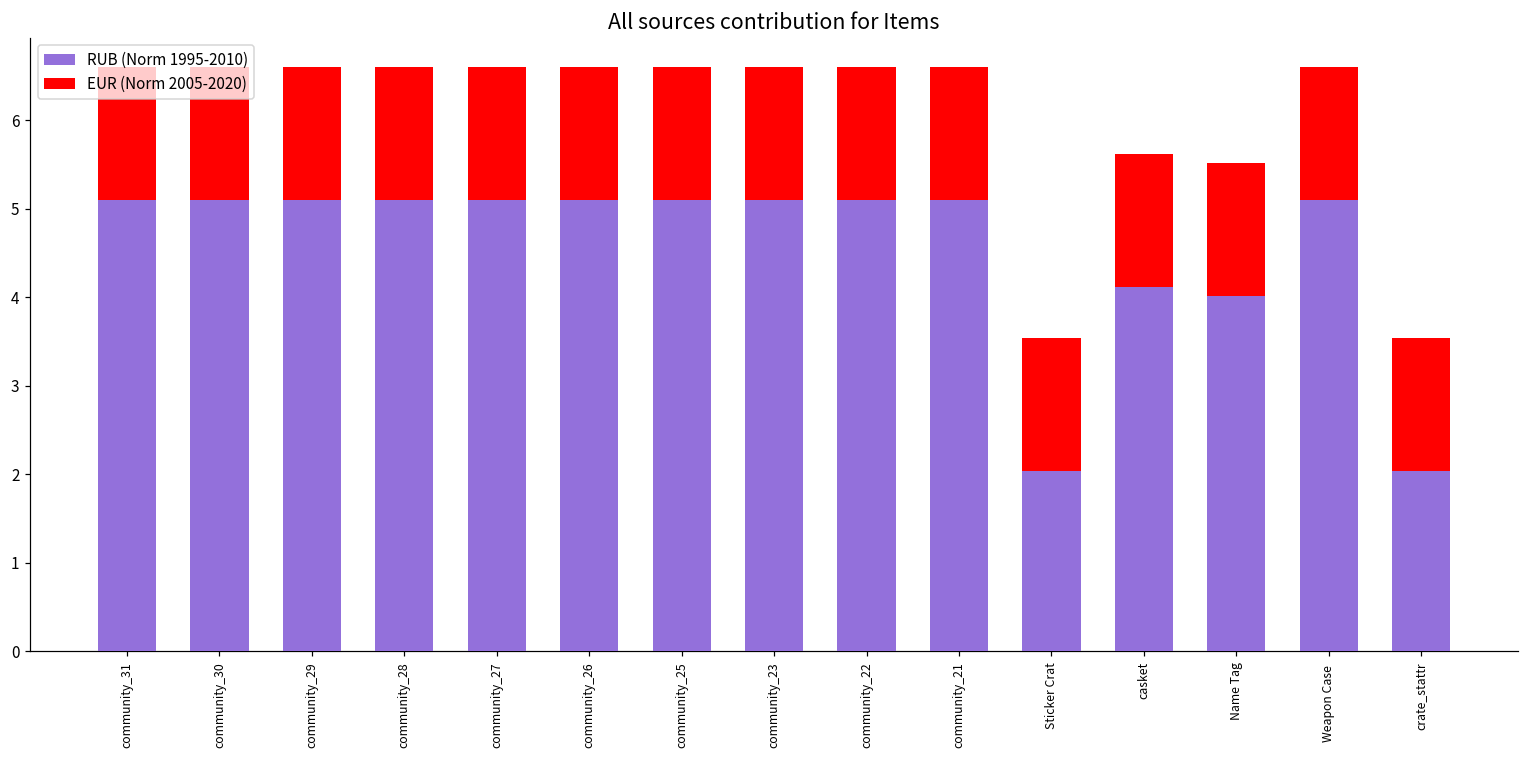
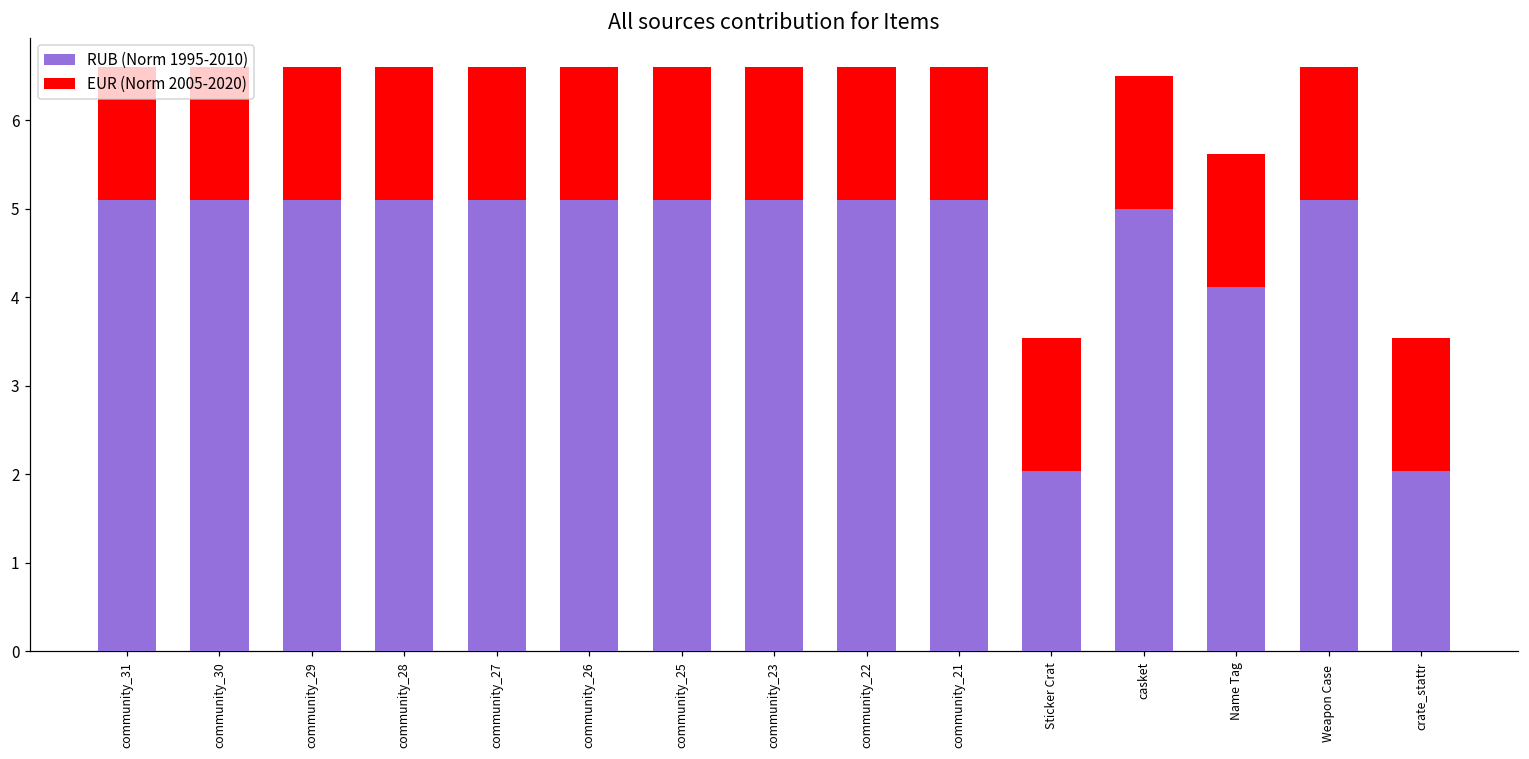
RUB (Norm 1995-2010), casket: 4.1 -> 5.0
RUB (Norm 1995-2010), Name Tag: 4.0 -> 4.1
